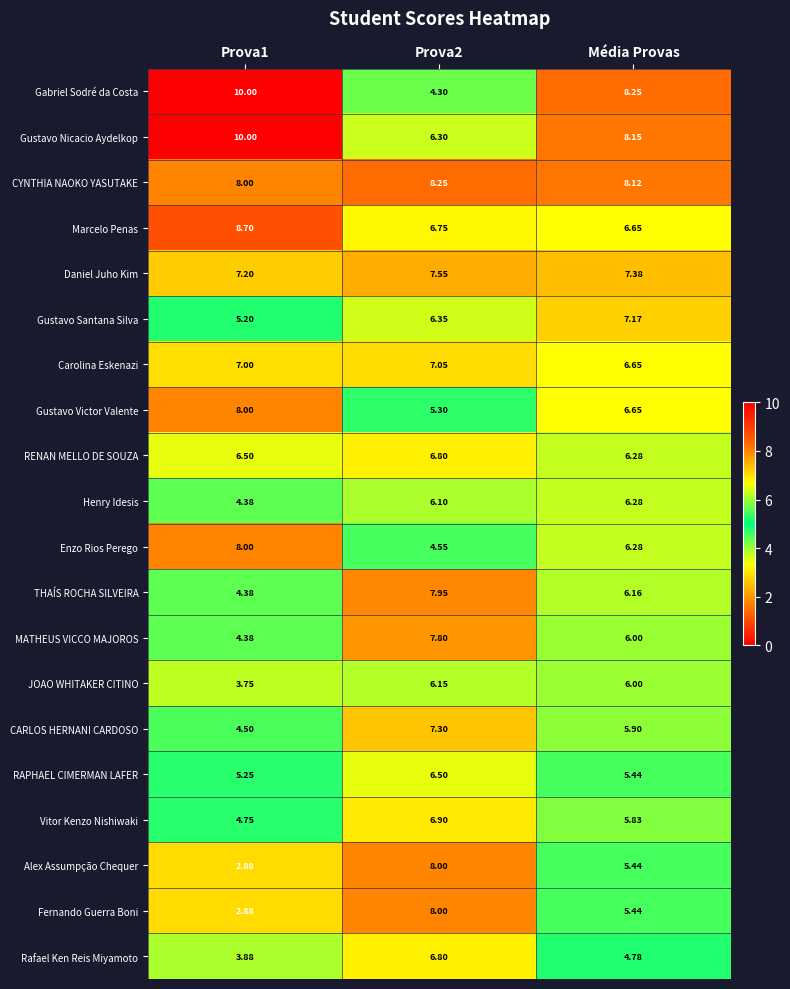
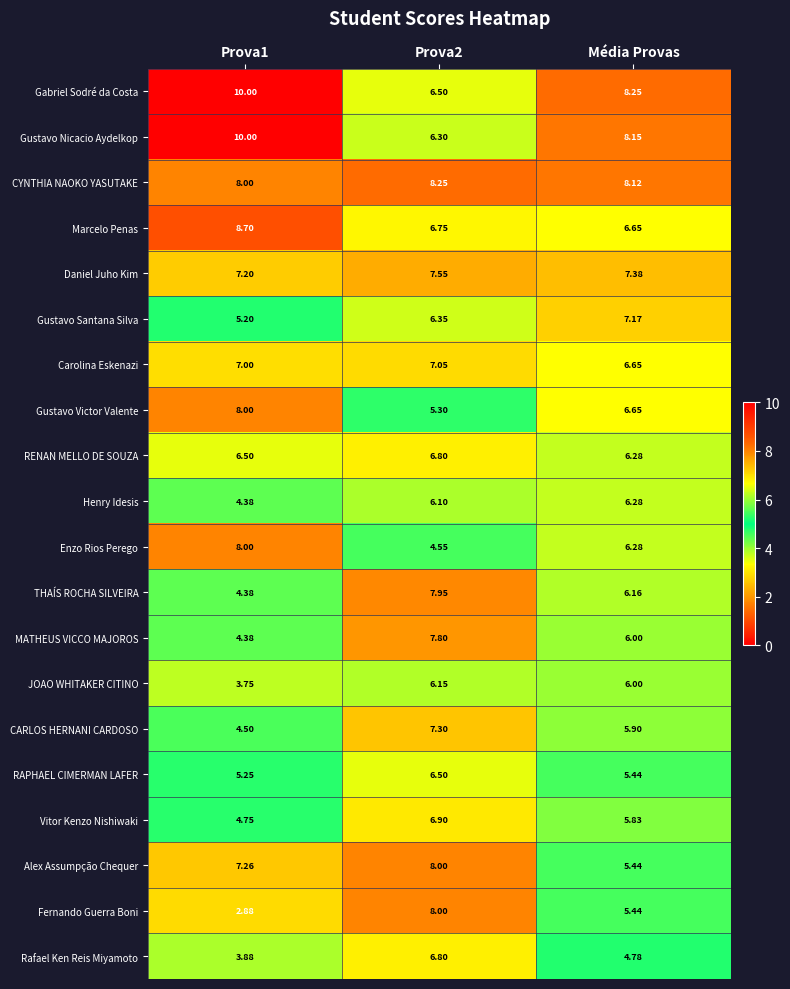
Gabriel Sodré da Costa, Prova2: 4.30 -> 6.50
Alex Assumpção Chequer, Prova1: 2.88 -> 7.26
